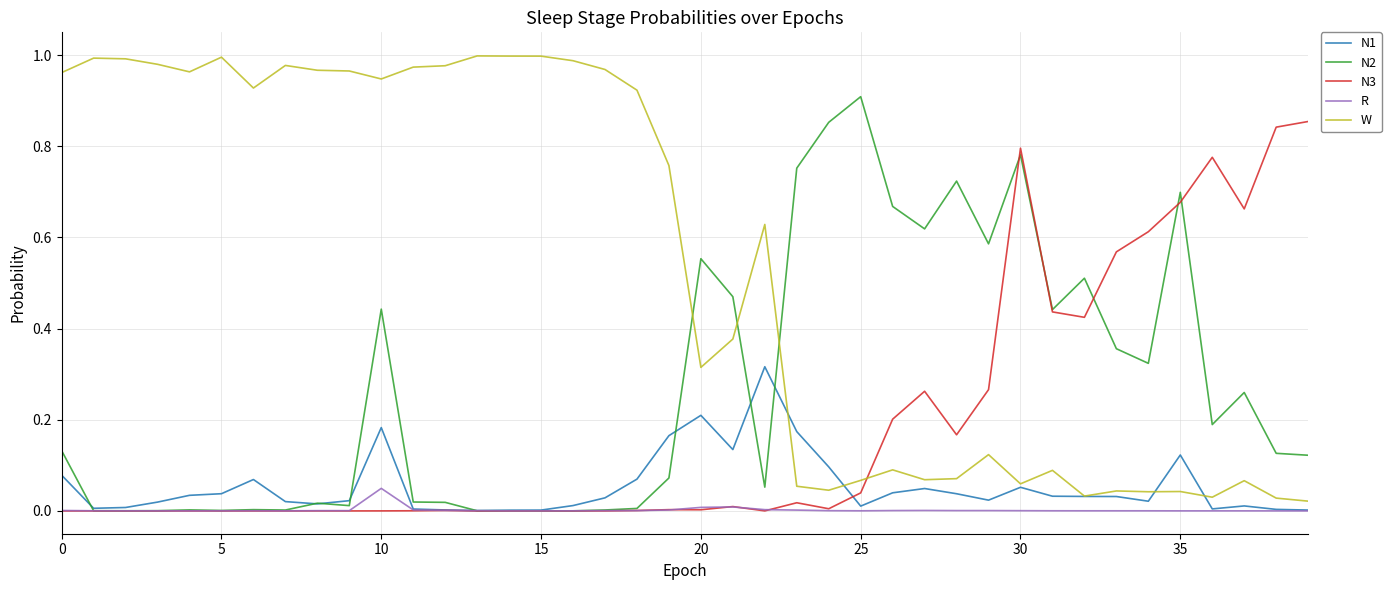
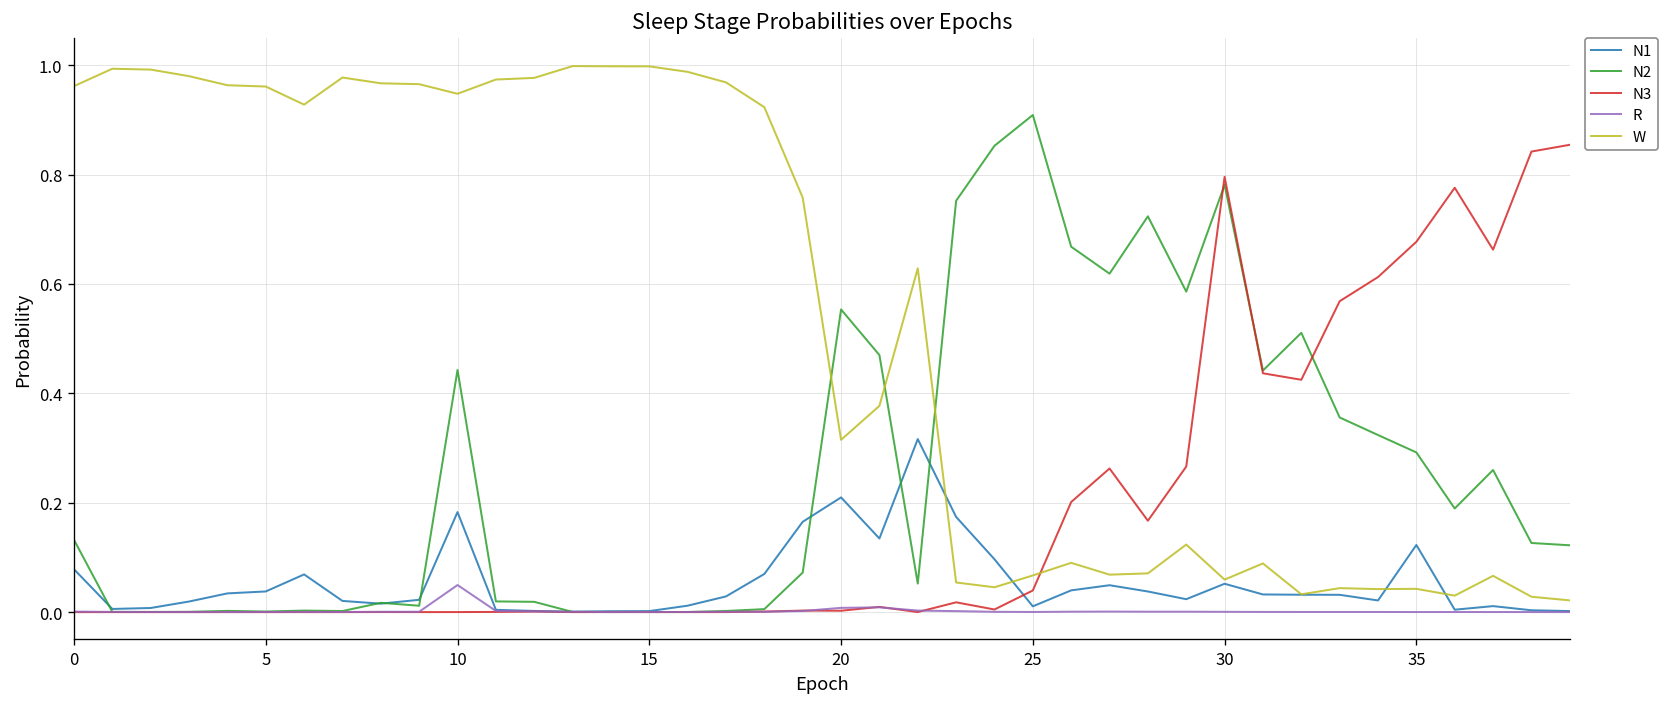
W, 5: 1.00 -> 0.96
N2, 35: 0.70 -> 0.29
